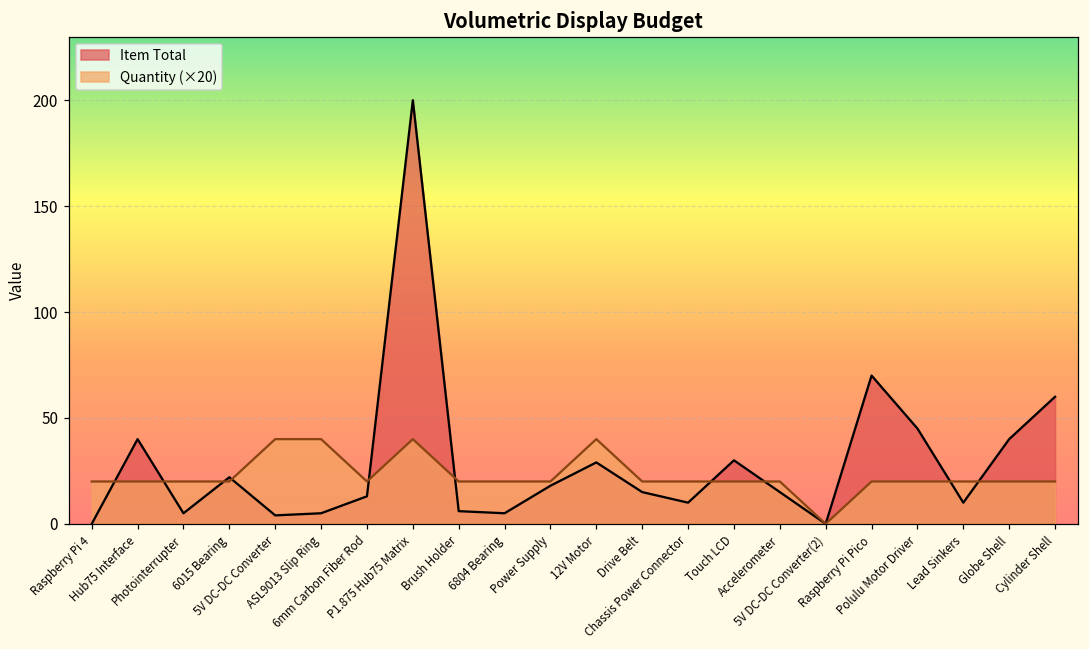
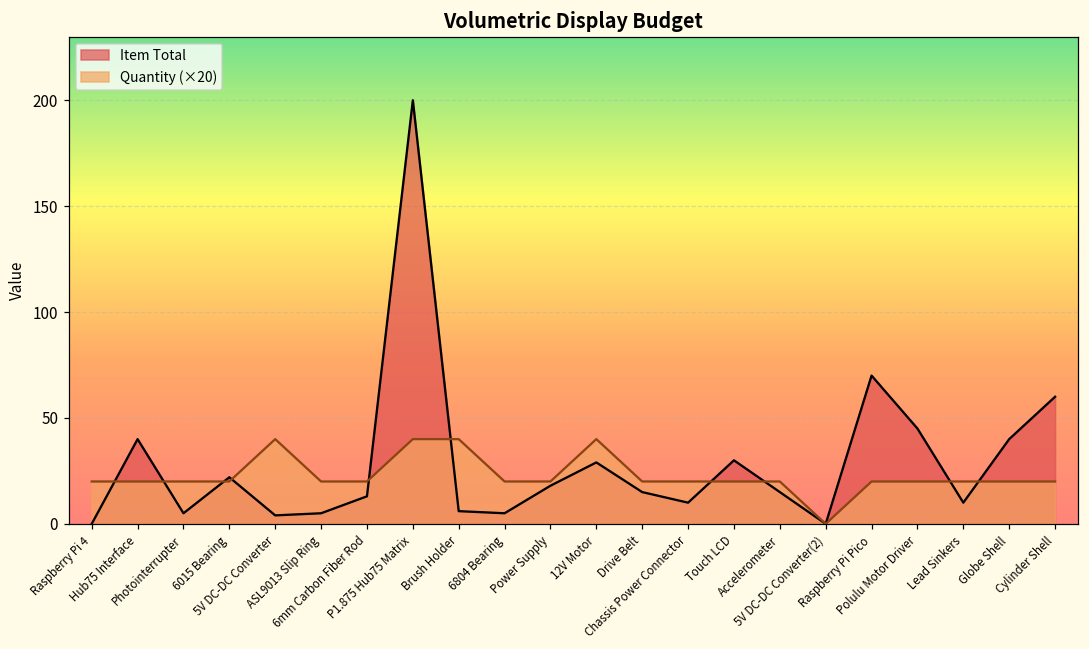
Quantity (×20), ASL9013 Slip Ring: 40 -> 20
Quantity (×20), Brush Holder: 20 -> 40
